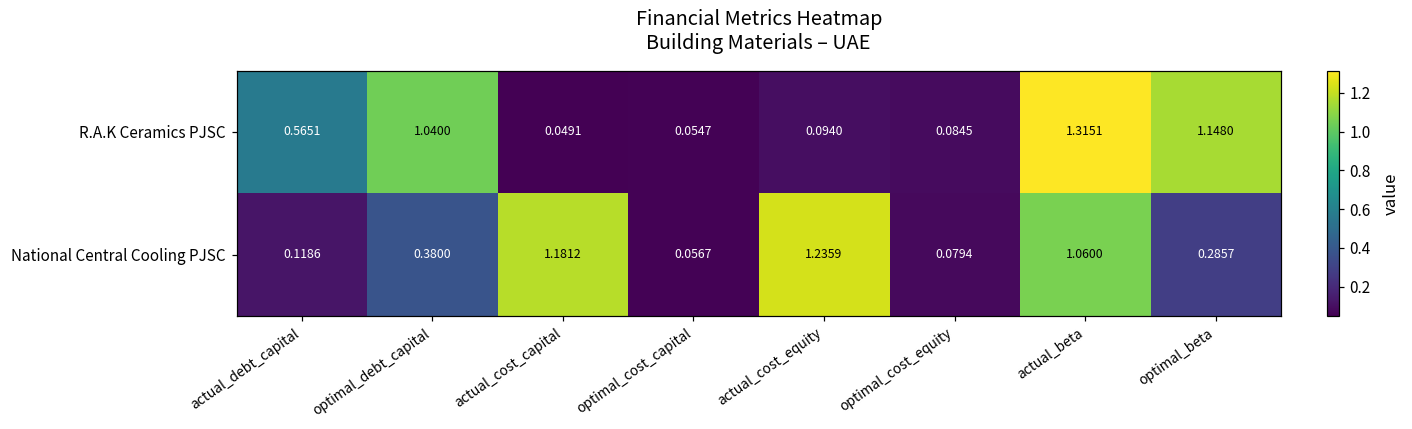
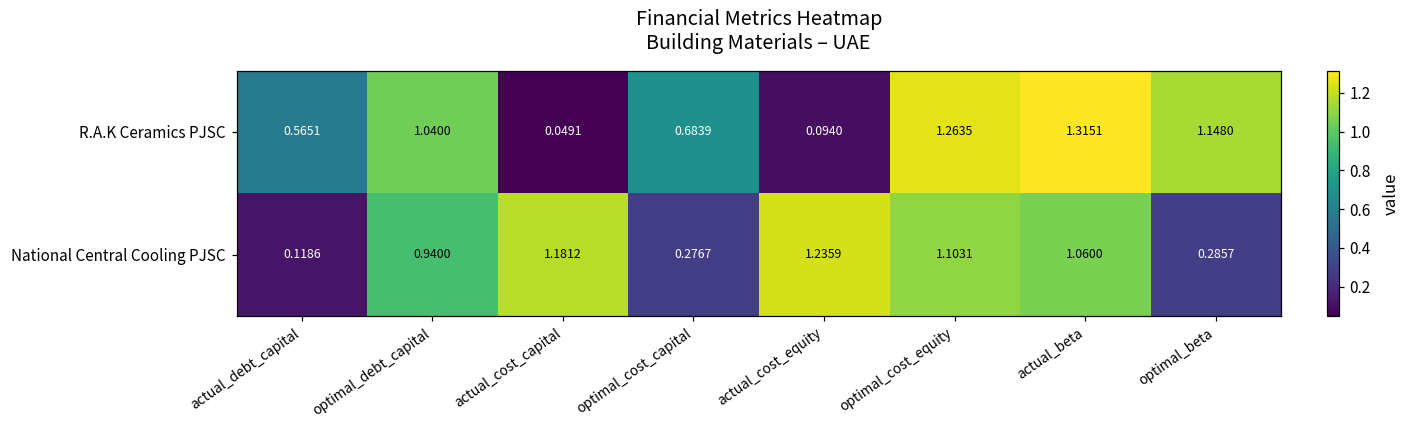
R.A.K Ceramics PJSC, optimal_cost_capital: 0.0547 -> 0.6839
R.A.K Ceramics PJSC, optimal_cost_equity: 0.0845 -> 1.2635
National Central Cooling PJSC, optimal_debt_capital: 0.3800 -> 0.9400
National Central Cooling PJSC, optimal_cost_capital: 0.0567 -> 0.2767
National Central Cooling PJSC, optimal_cost_equity: 0.0794 -> 1.1031
